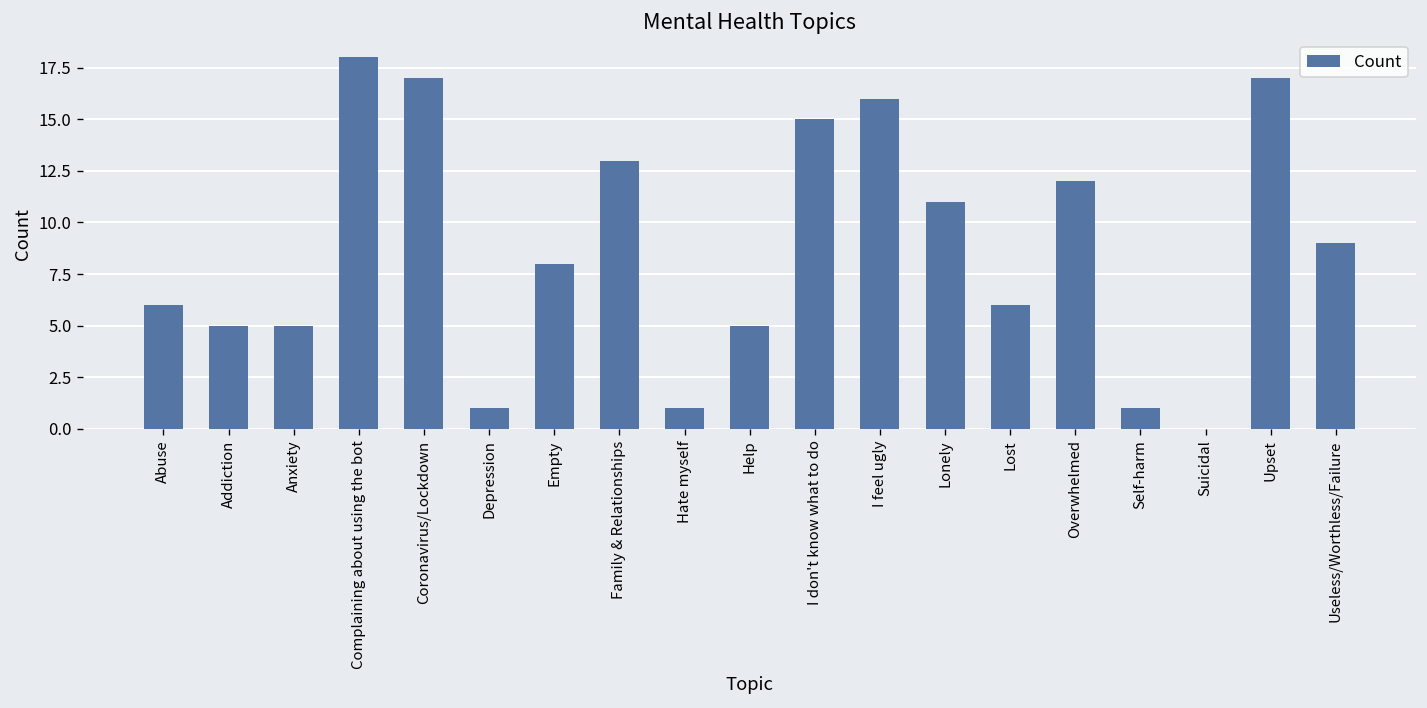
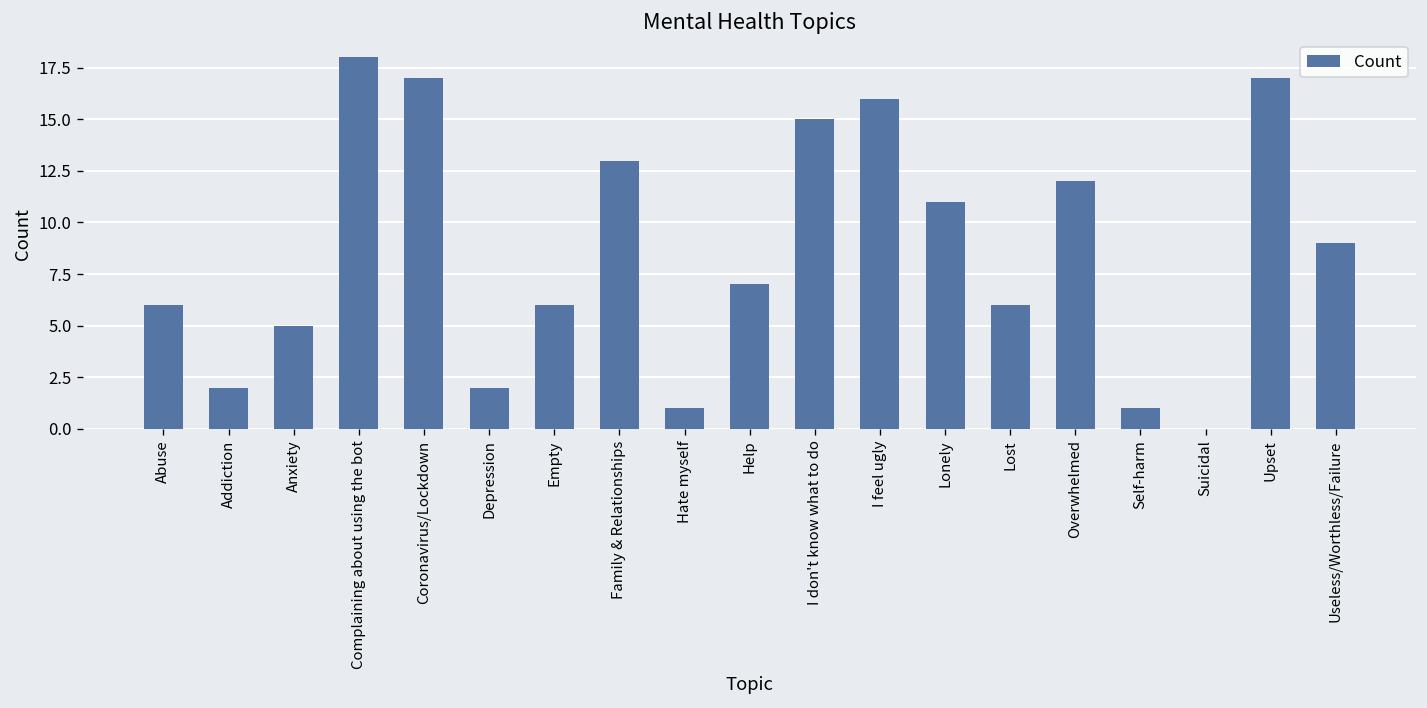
Addiction: 5 -> 2
Depression: 1 -> 2
Empty: 8 -> 6
Help: 5 -> 7
